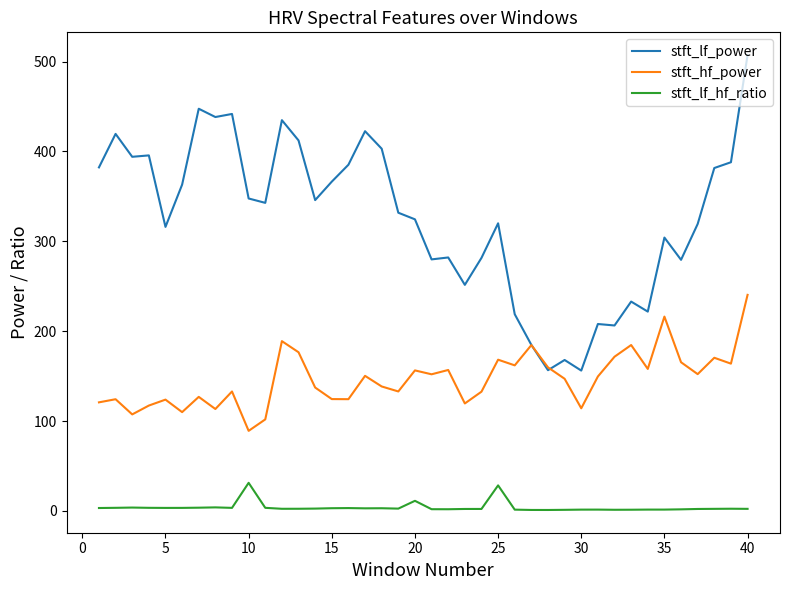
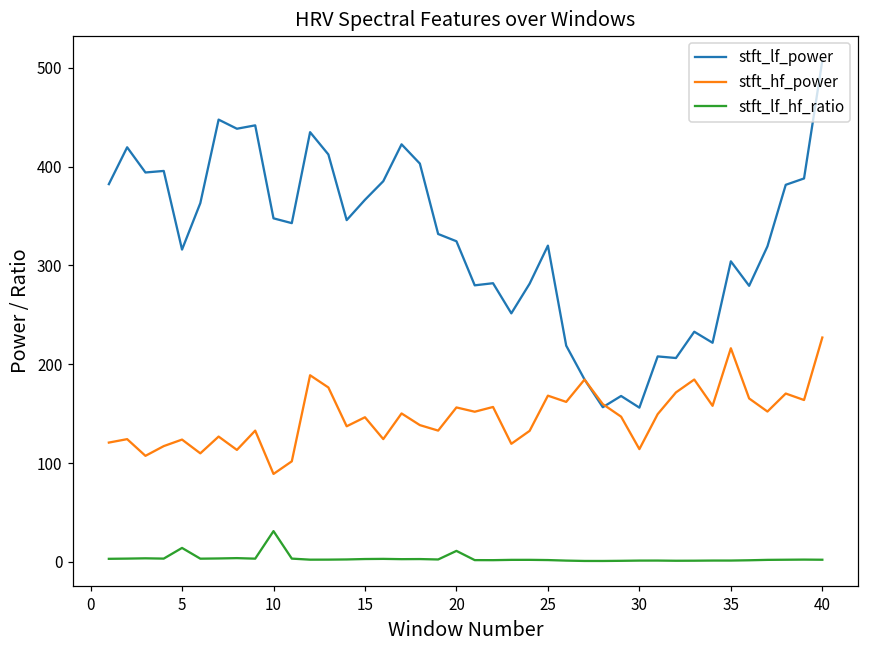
stft_lf_hf_ratio, 5: 0 -> 10
stft_hf_power, 15: 120 -> 150
stft_lf_hf_ratio, 25: 30 -> 0
stft_hf_power, 40: 240 -> 230
